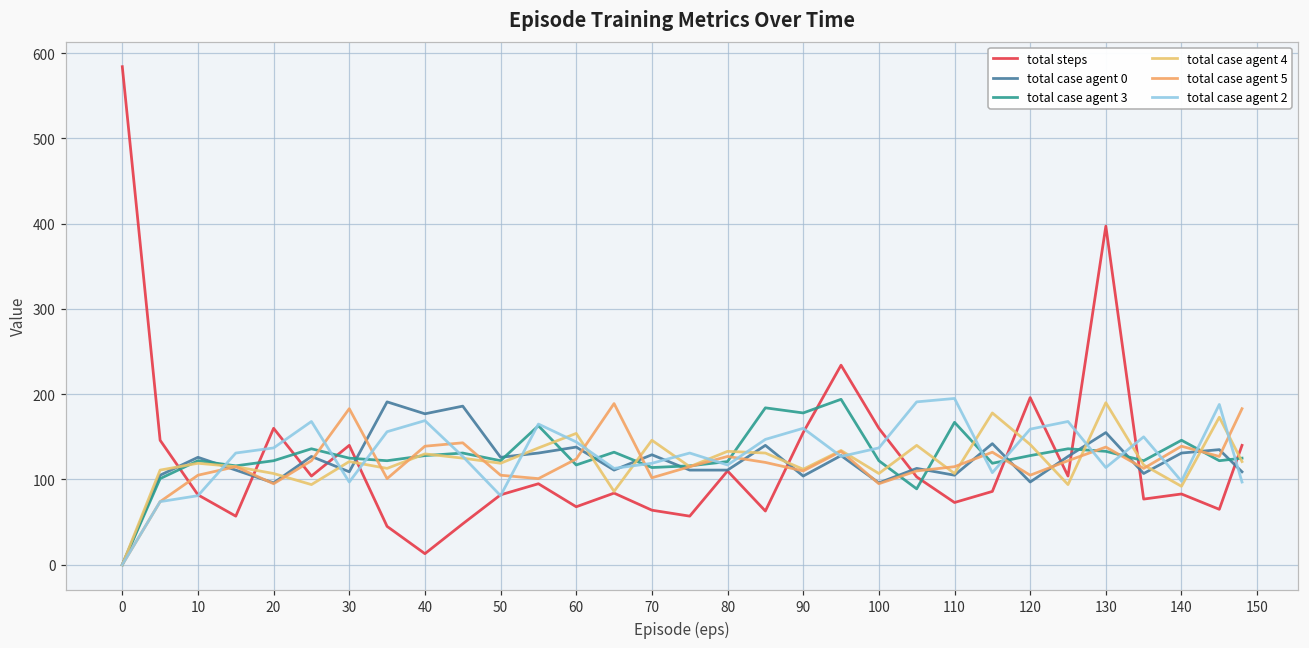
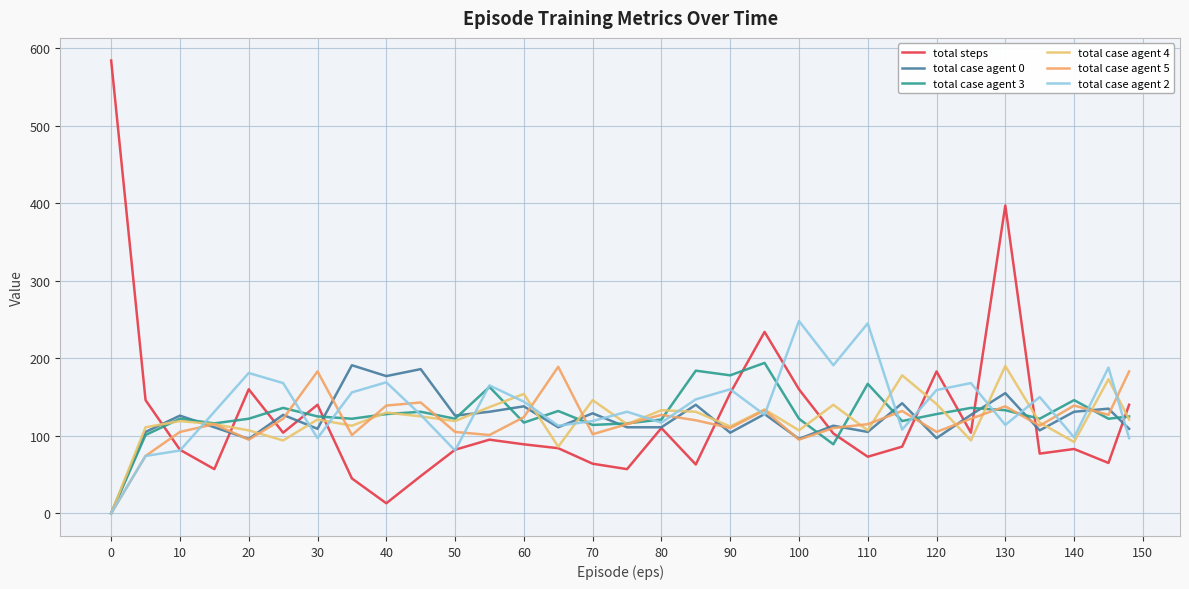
total case agent 2, 20: 140 -> 180
total steps, 60: 70 -> 90
total case agent 2, 100: 140 -> 250
total case agent 2, 110: 200 -> 250
total steps, 120: 200 -> 180
